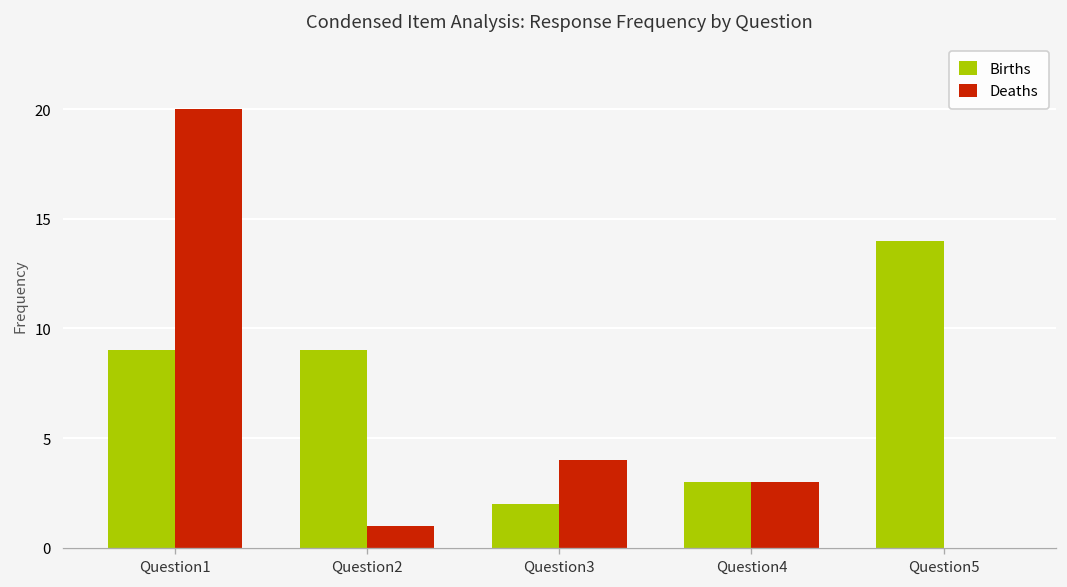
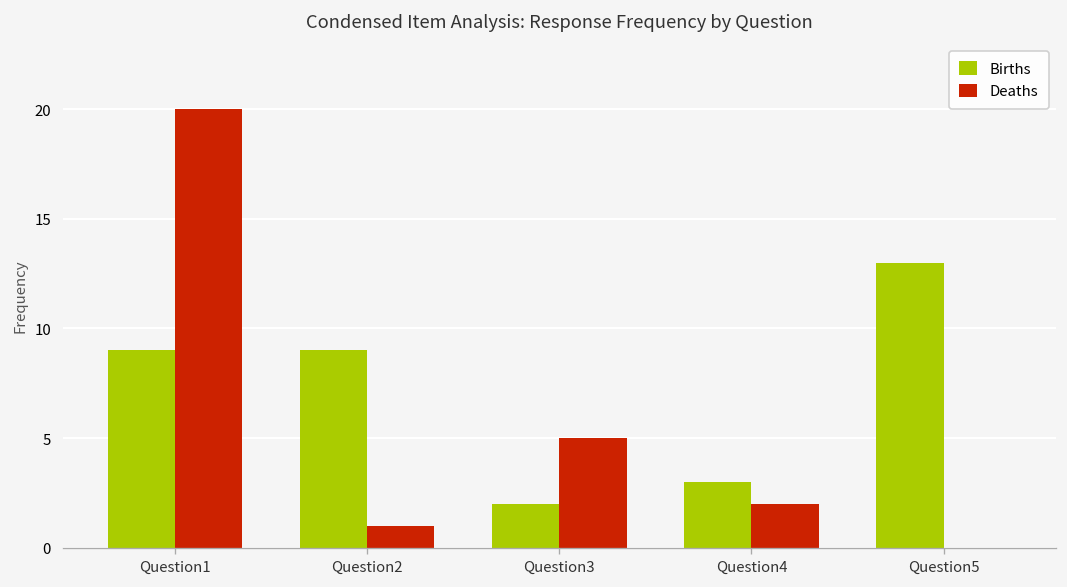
Deaths, Question3: 4 -> 5
Deaths, Question4: 3 -> 2
Births, Question5: 14 -> 13
